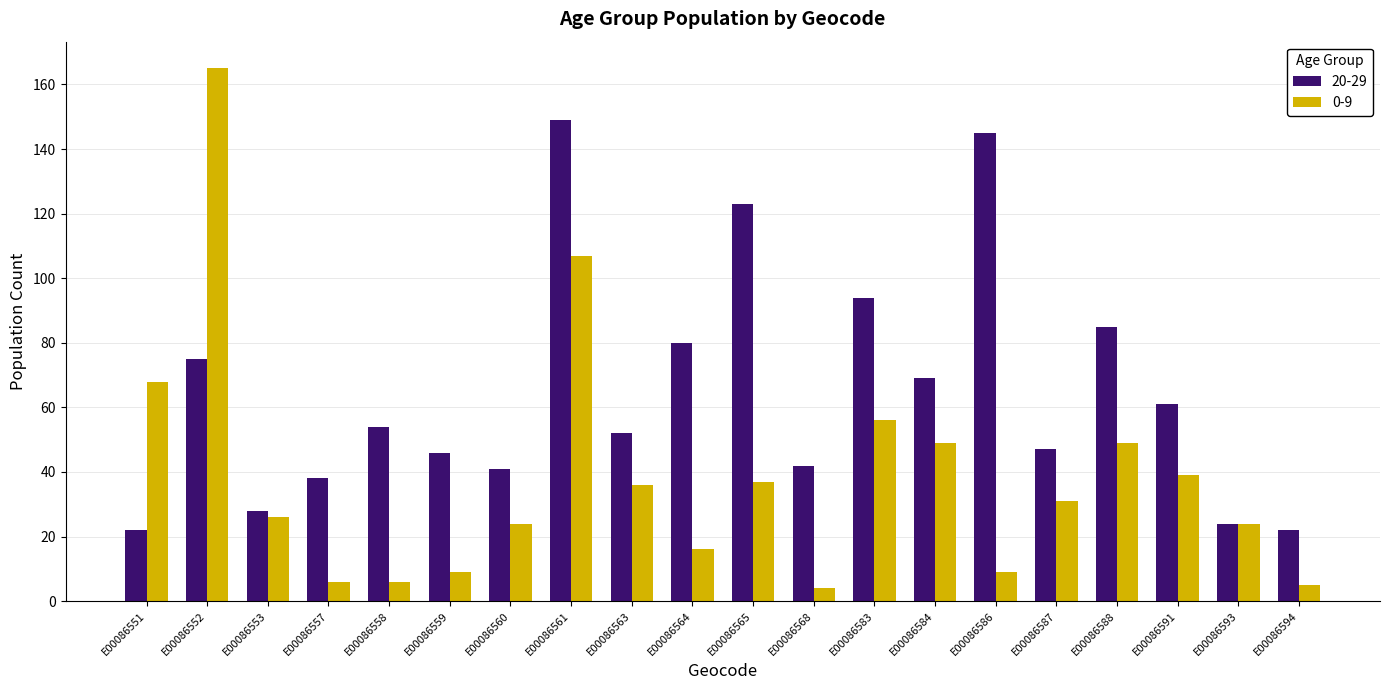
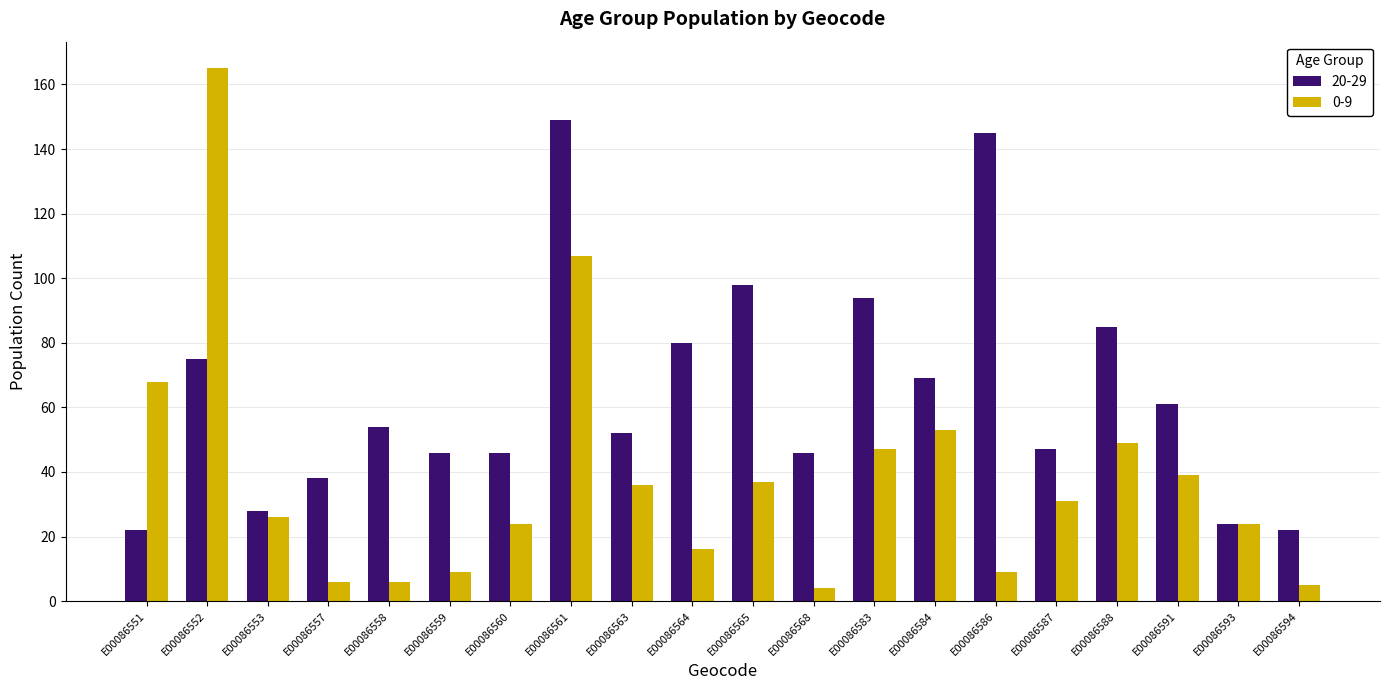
20-29, E00086560: 41 -> 46
20-29, E00086565: 123 -> 98
20-29, E00086568: 42 -> 46
0-9, E00086583: 56 -> 47
0-9, E00086584: 49 -> 53
